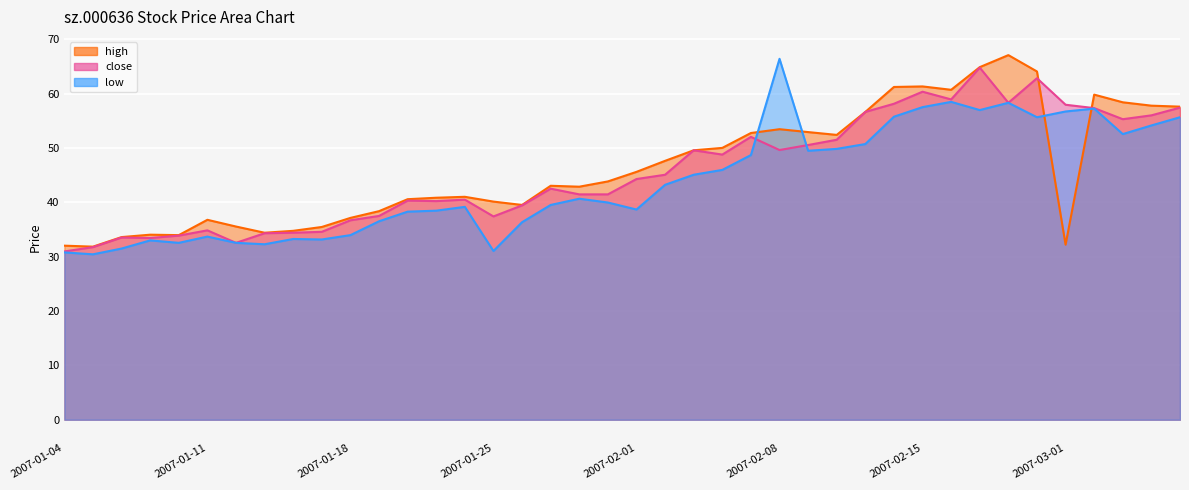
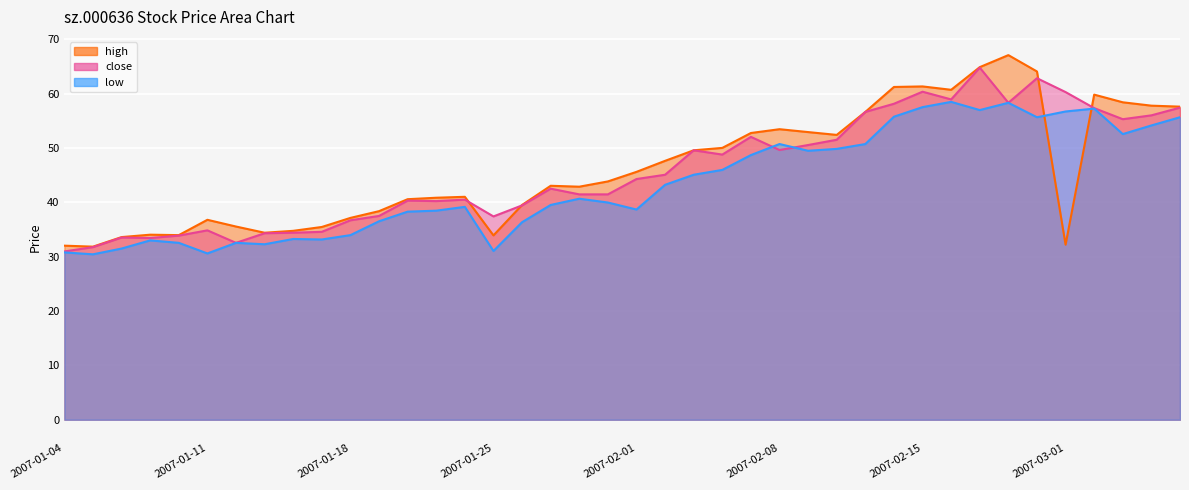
low, 2007-01-11: 34 -> 31
high, 2007-01-25: 40 -> 34
low, 2007-02-08: 66 -> 51
close, 2007-03-01: 58 -> 60
